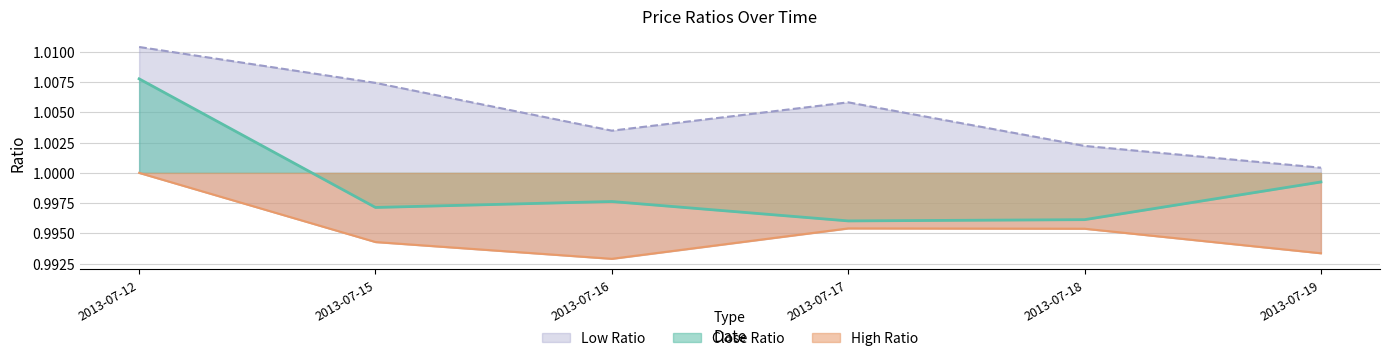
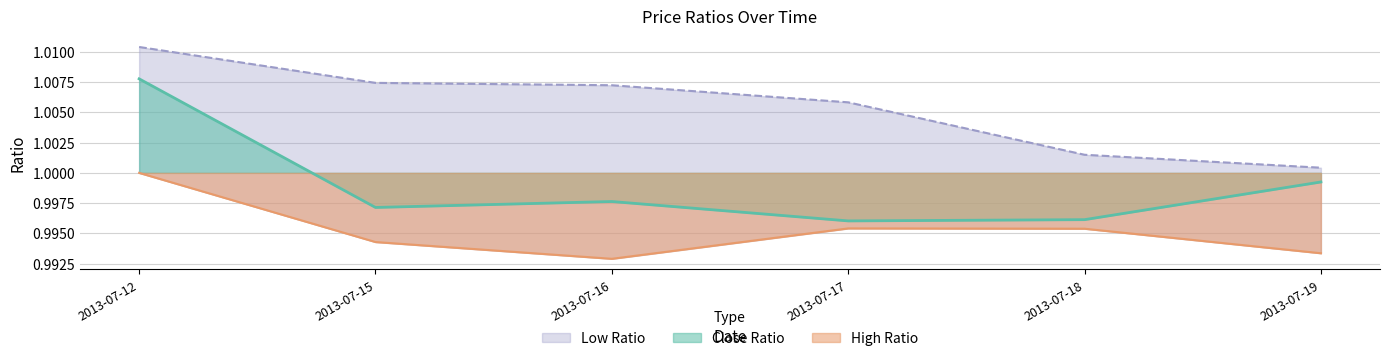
Low Ratio, 2013-07-16: 1.0035 -> 1.0072
Low Ratio, 2013-07-18: 1.0022 -> 1.0015
